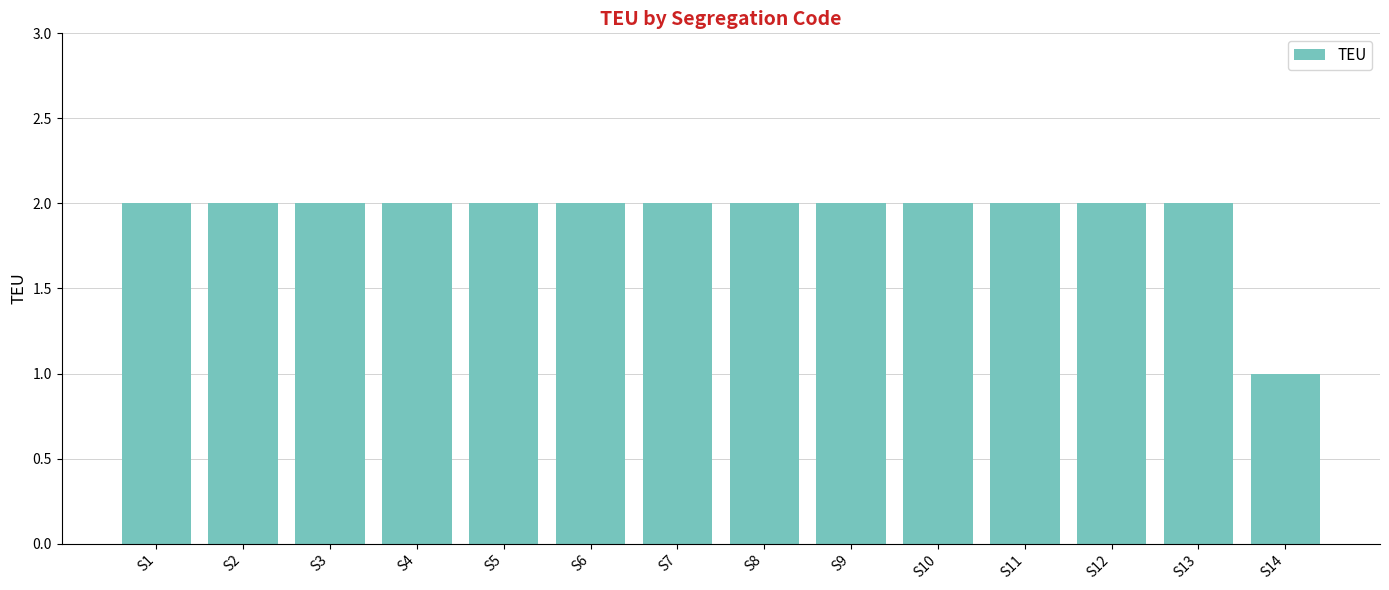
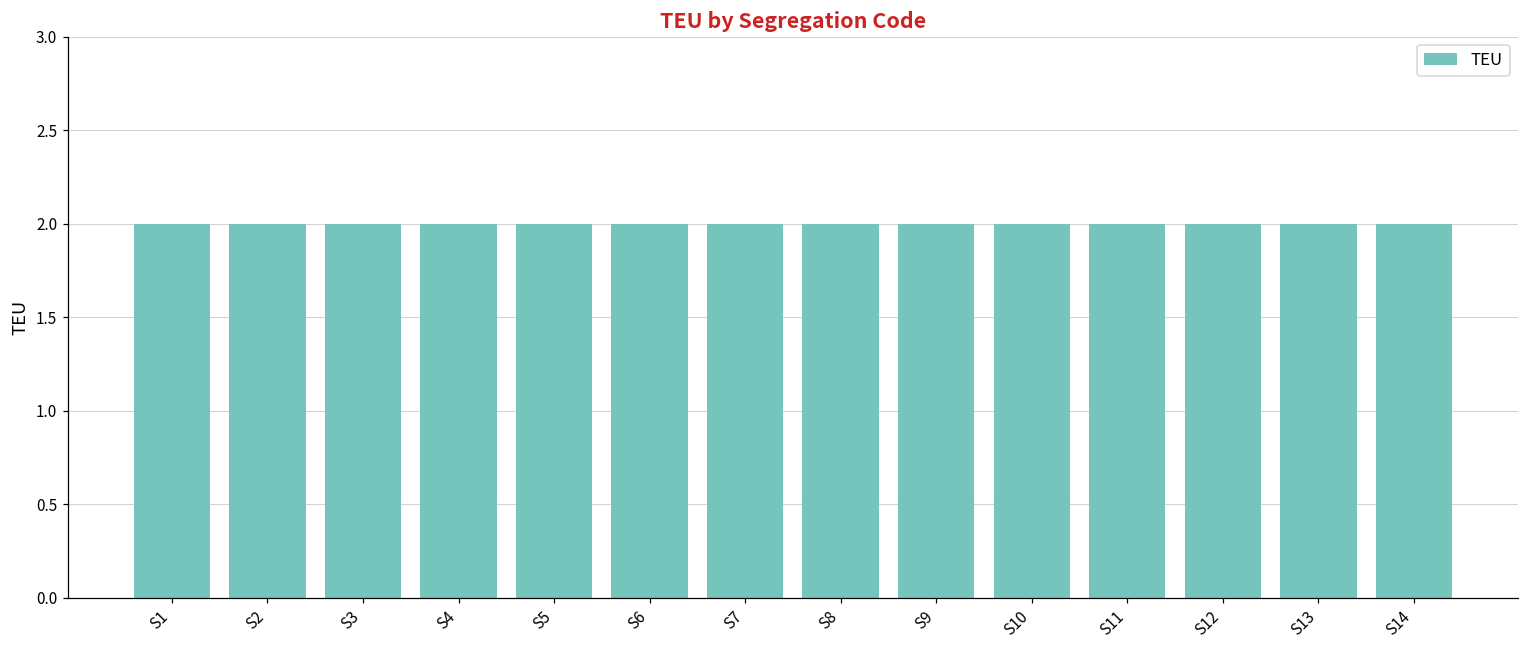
S14: 1 -> 2
